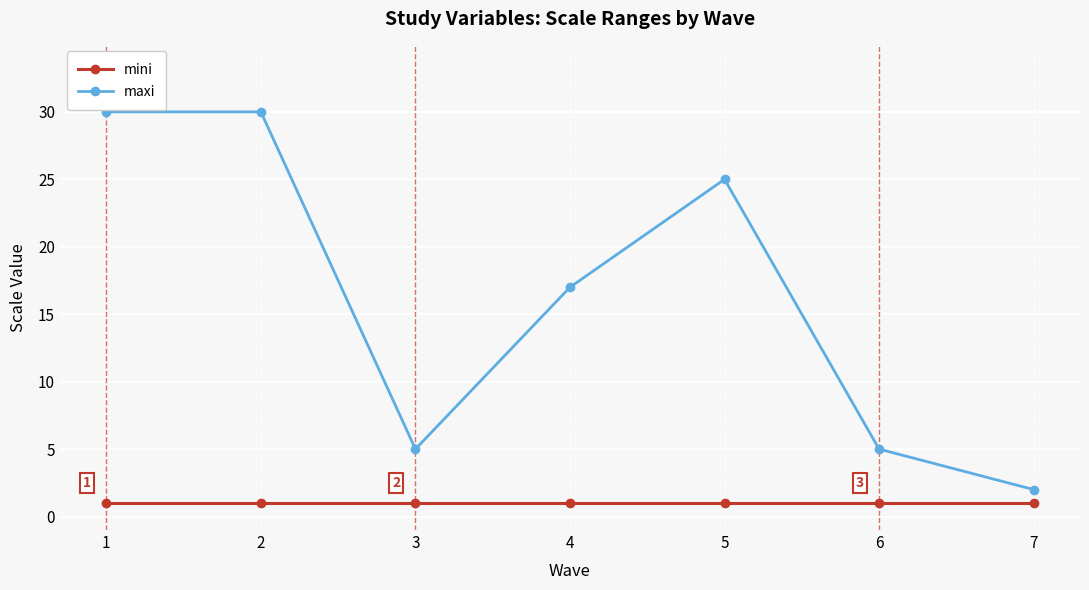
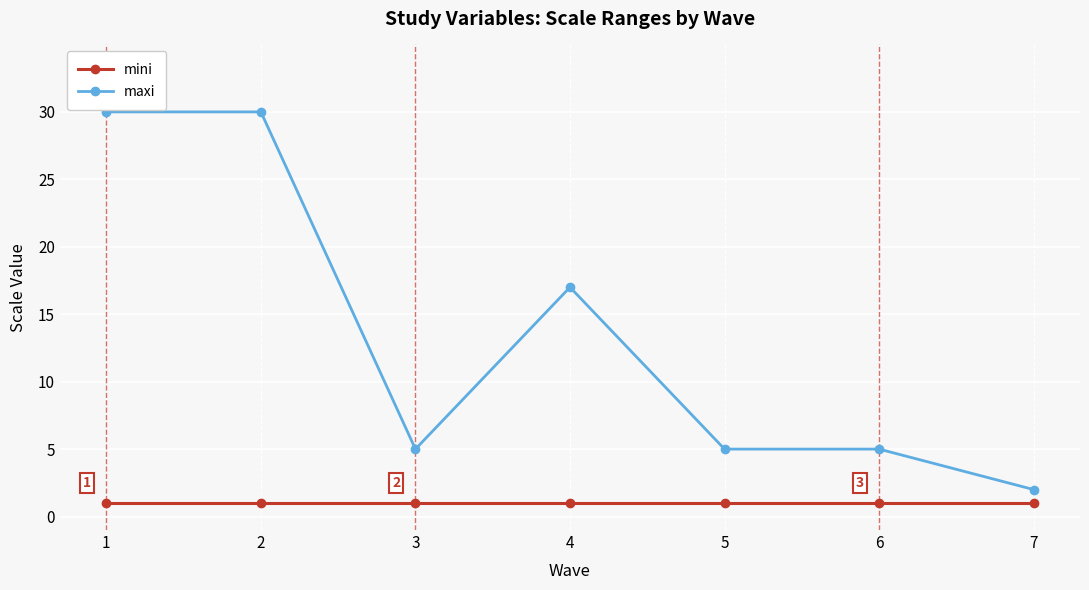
maxi, 5: 25 -> 5
